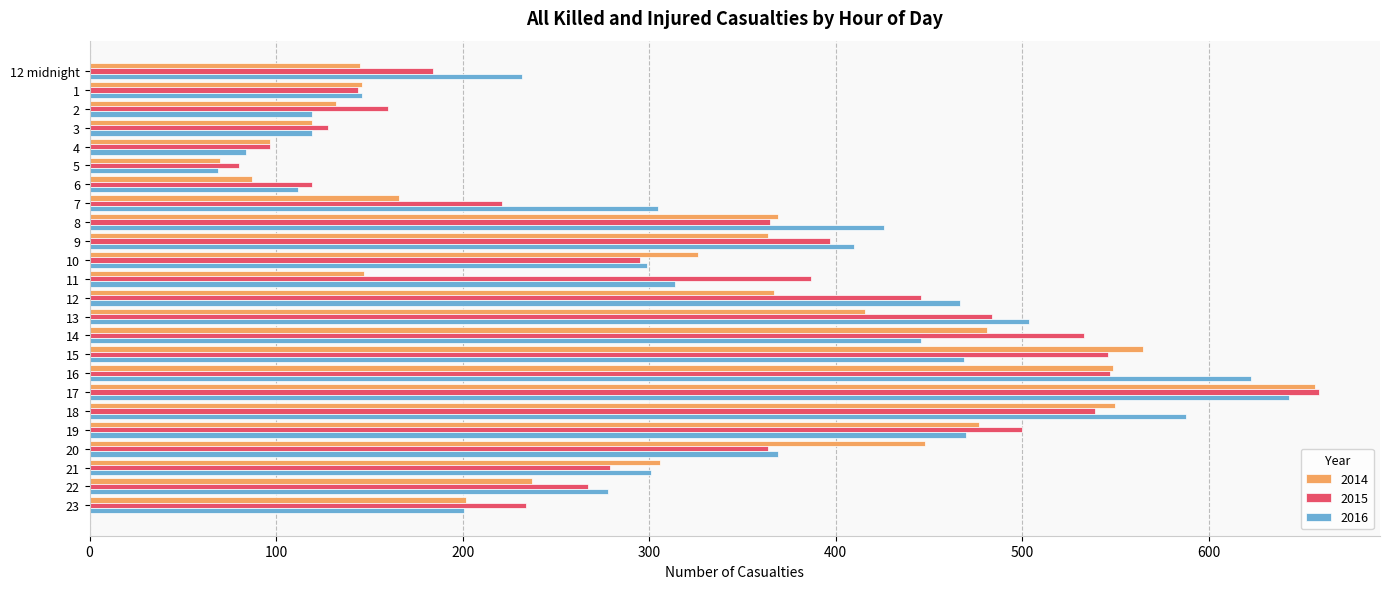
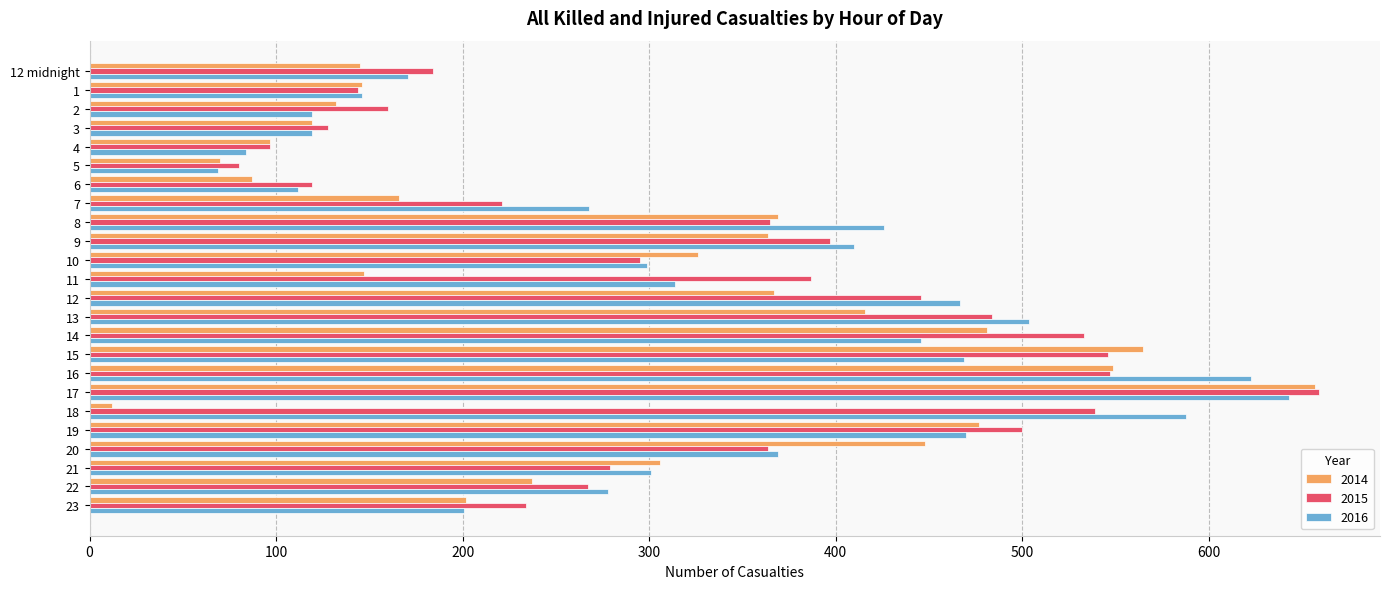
2016, 12 midnight: 232 -> 171
2016, 7: 305 -> 268
2014, 18: 550 -> 12
